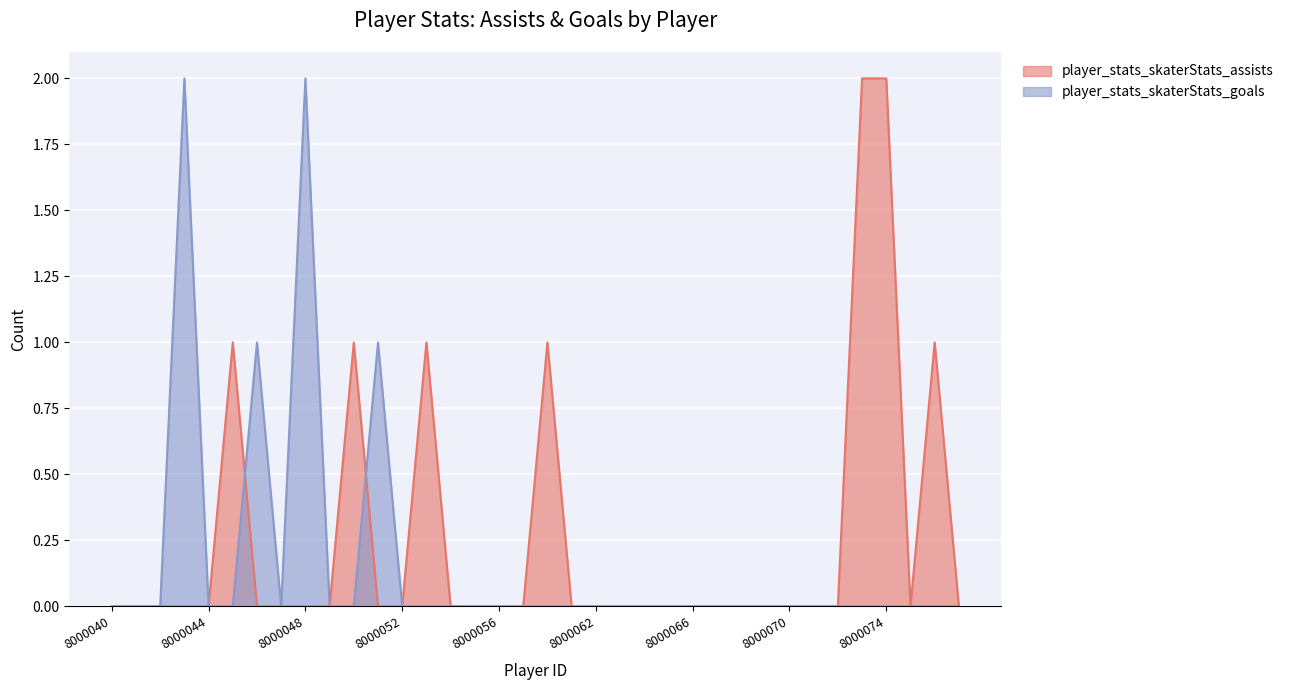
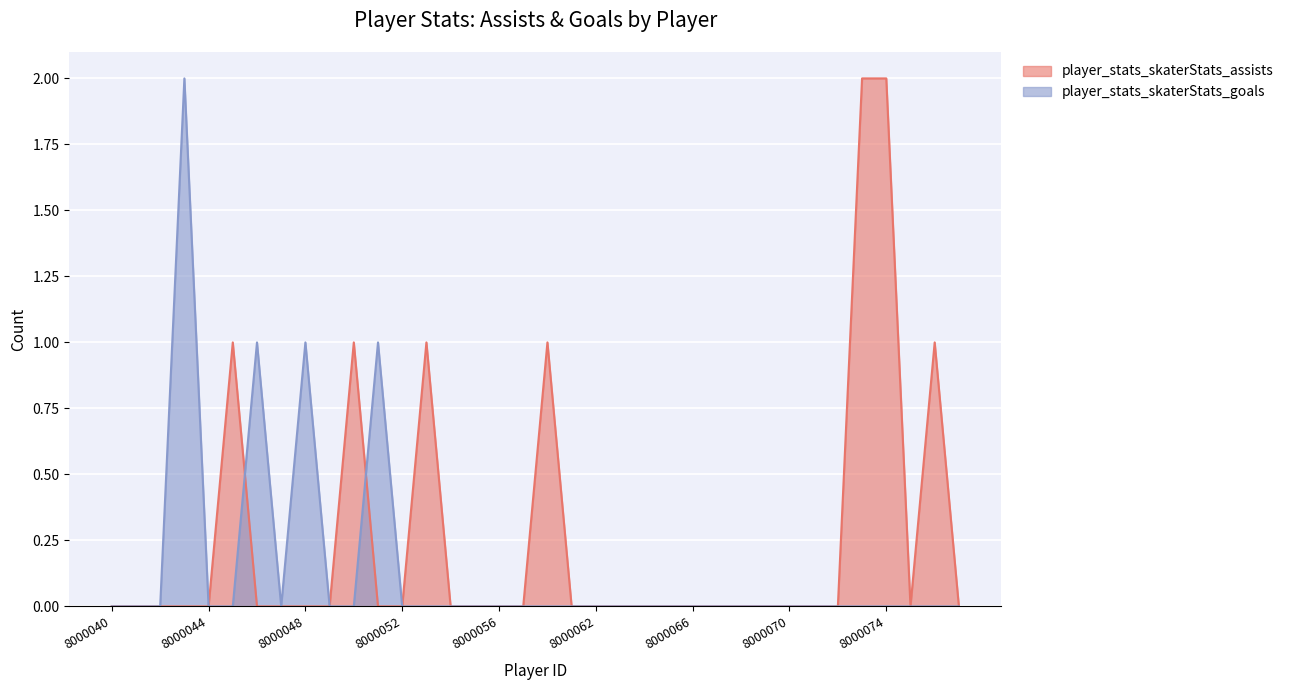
player_stats_skaterStats_goals, 8000048: 2 -> 1
